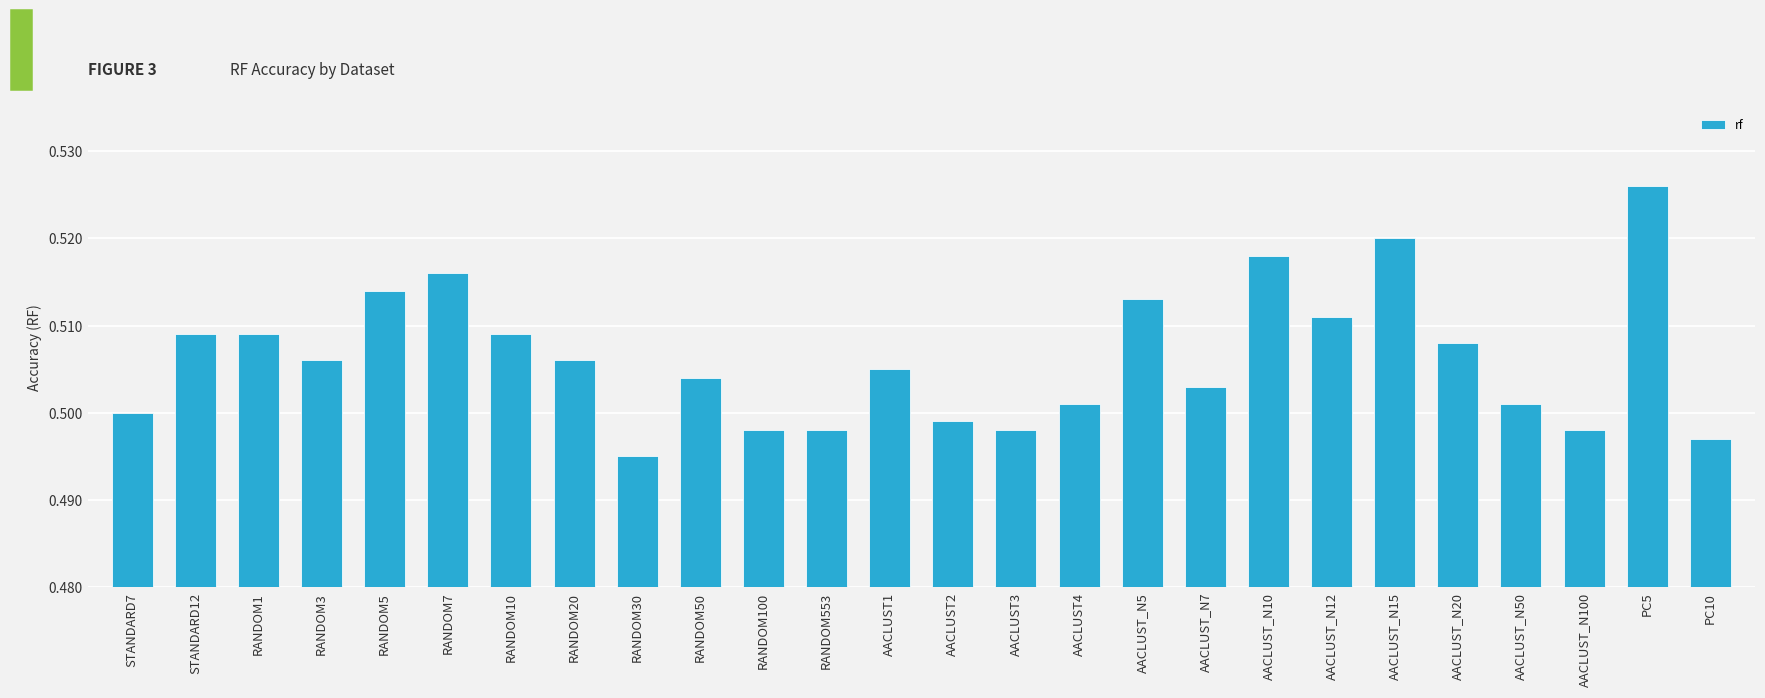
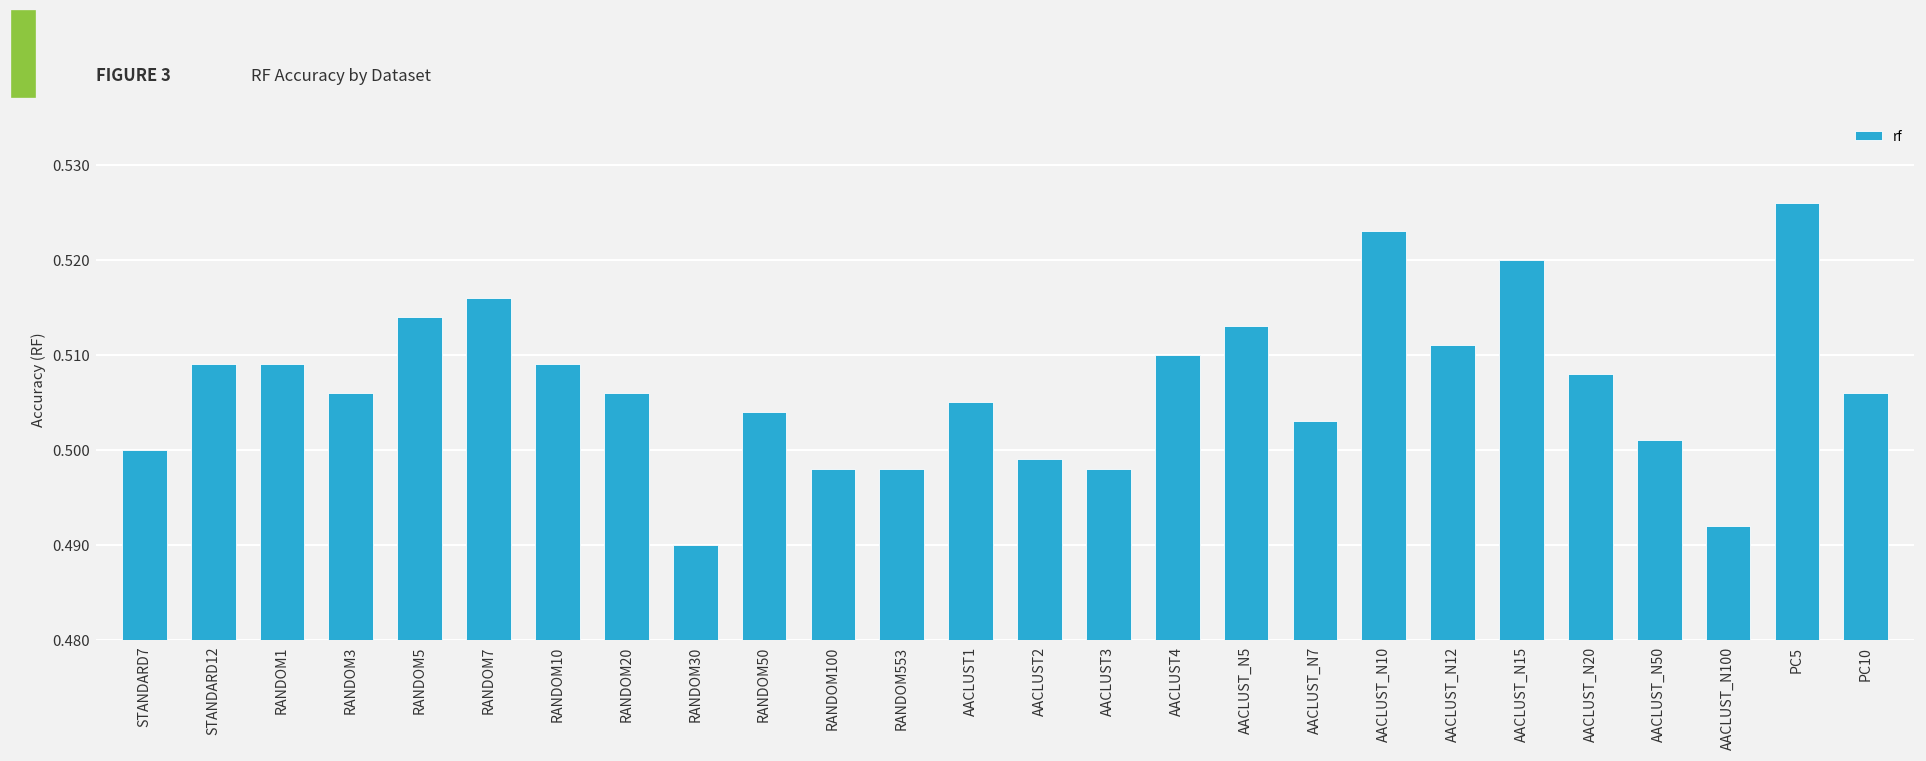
RANDOM30: 0.495 -> 0.490
AACLUST4: 0.501 -> 0.510
AACLUST_N10: 0.518 -> 0.523
AACLUST_N100: 0.498 -> 0.492
PC10: 0.497 -> 0.506
